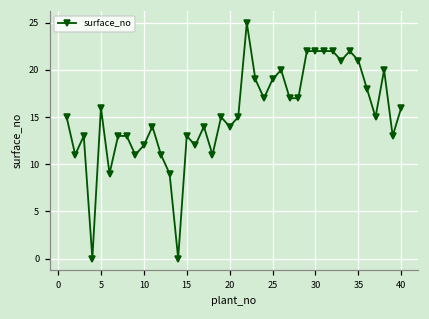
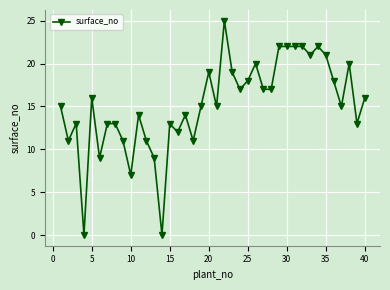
10: 12 -> 7
20: 14 -> 19
25: 19 -> 18
